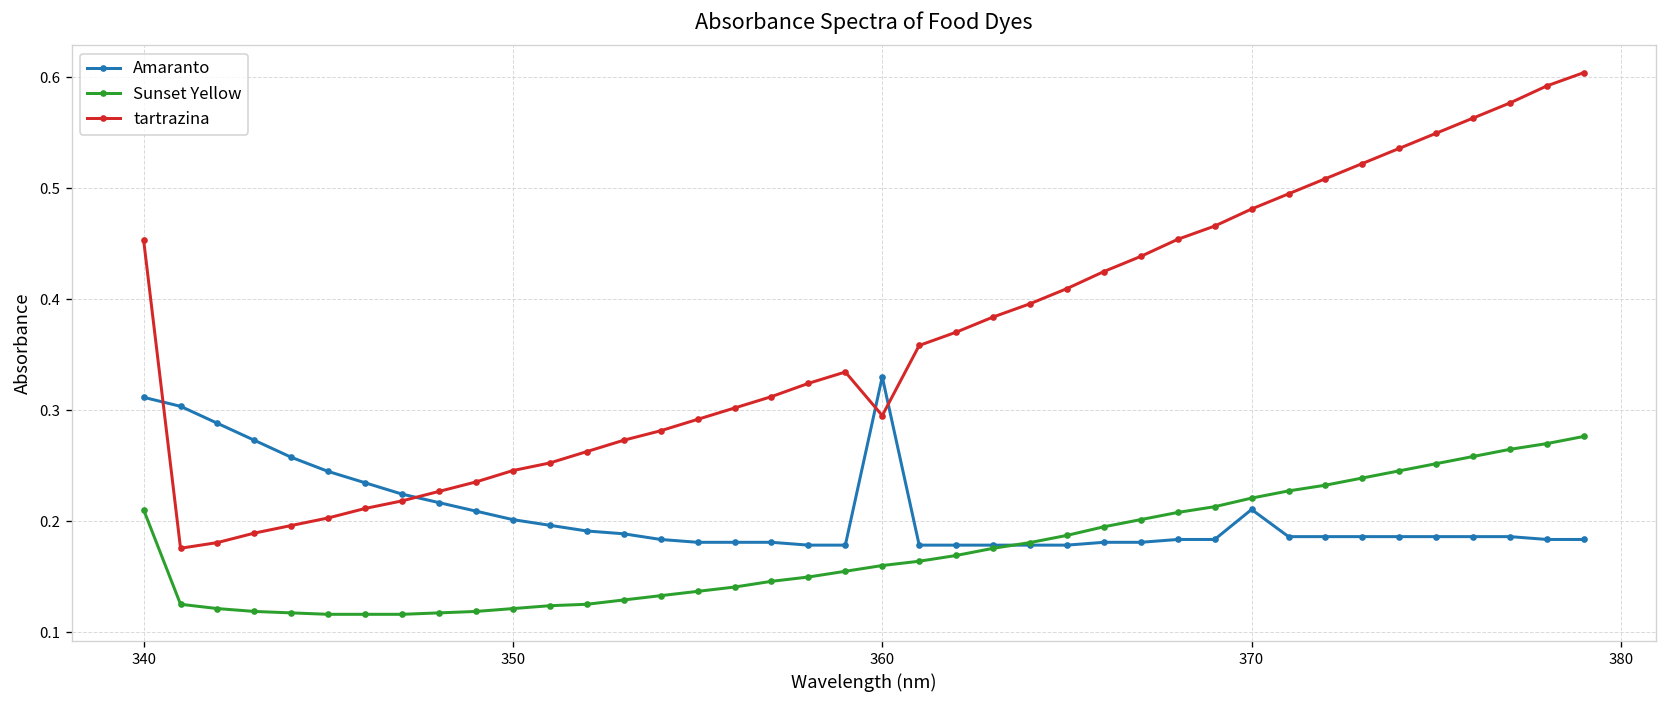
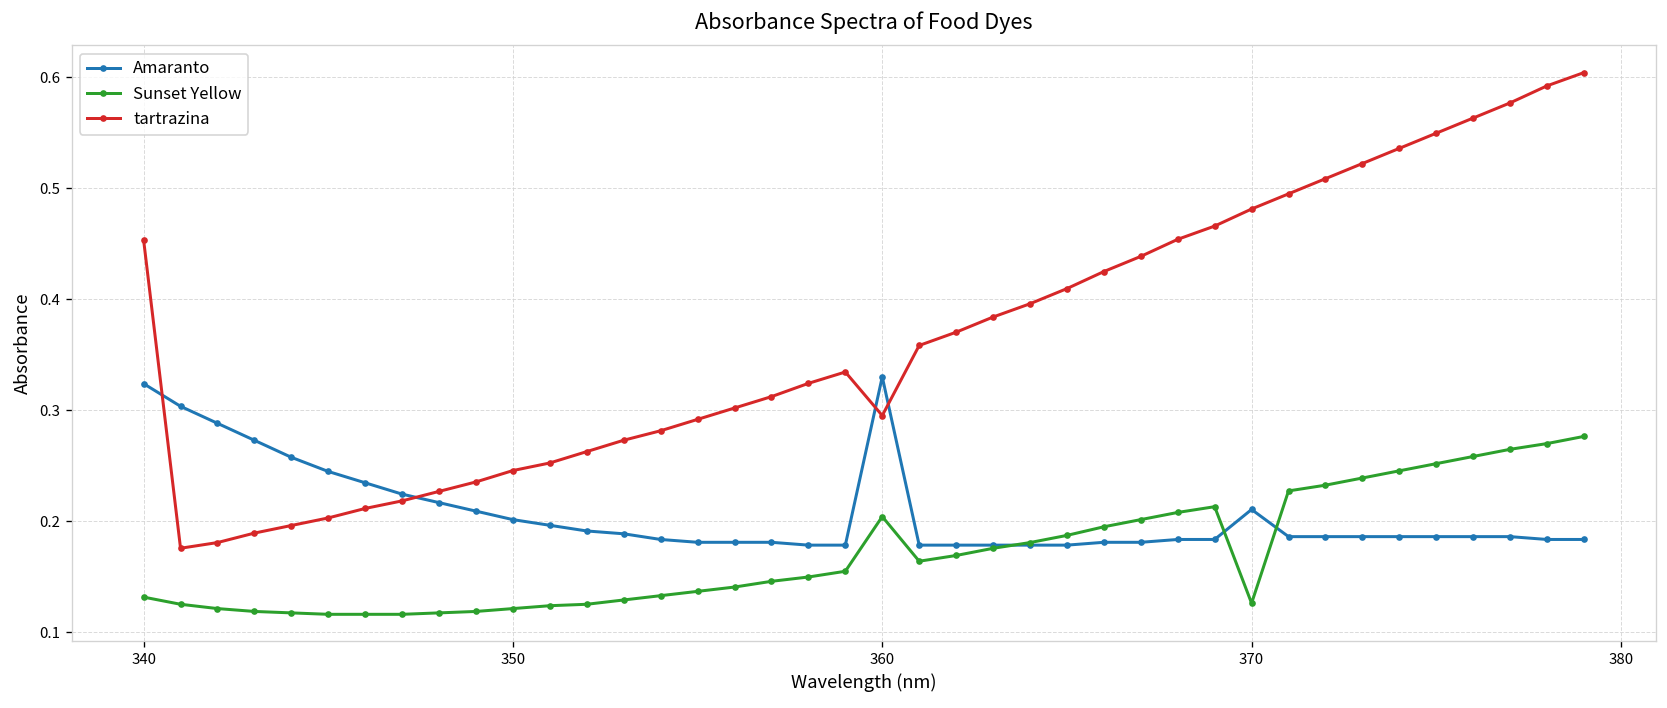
Amaranto, 340: 0.31 -> 0.32
Sunset Yellow, 340: 0.21 -> 0.13
Sunset Yellow, 360: 0.16 -> 0.20
Sunset Yellow, 370: 0.22 -> 0.13
